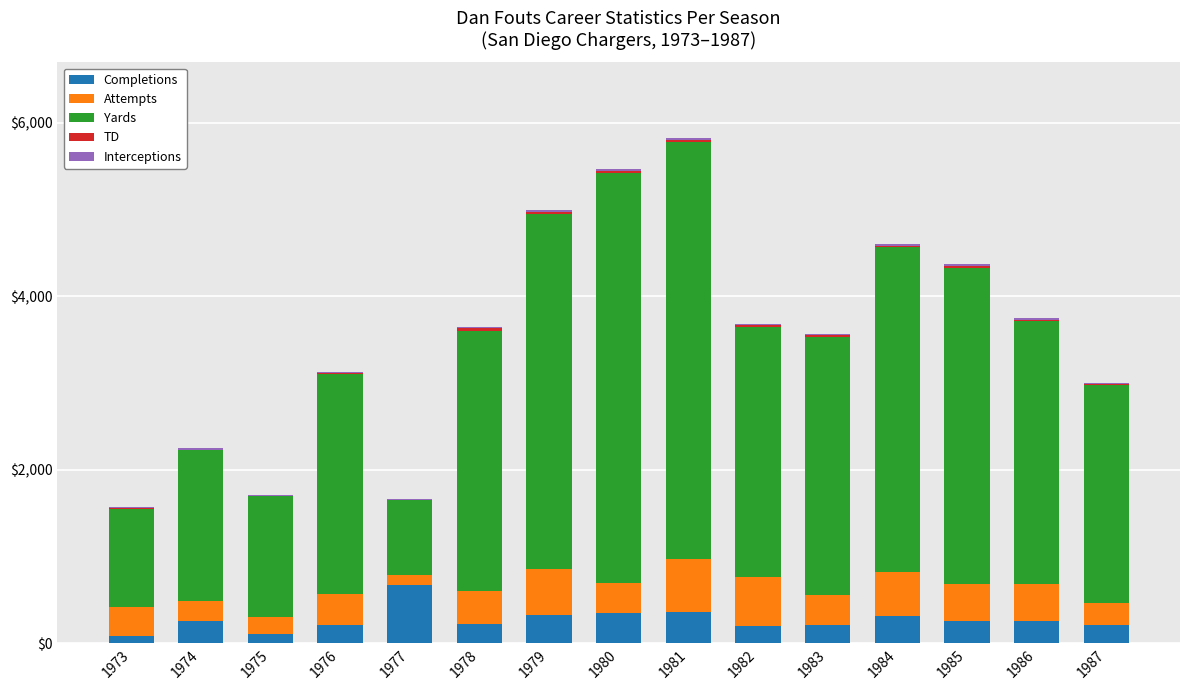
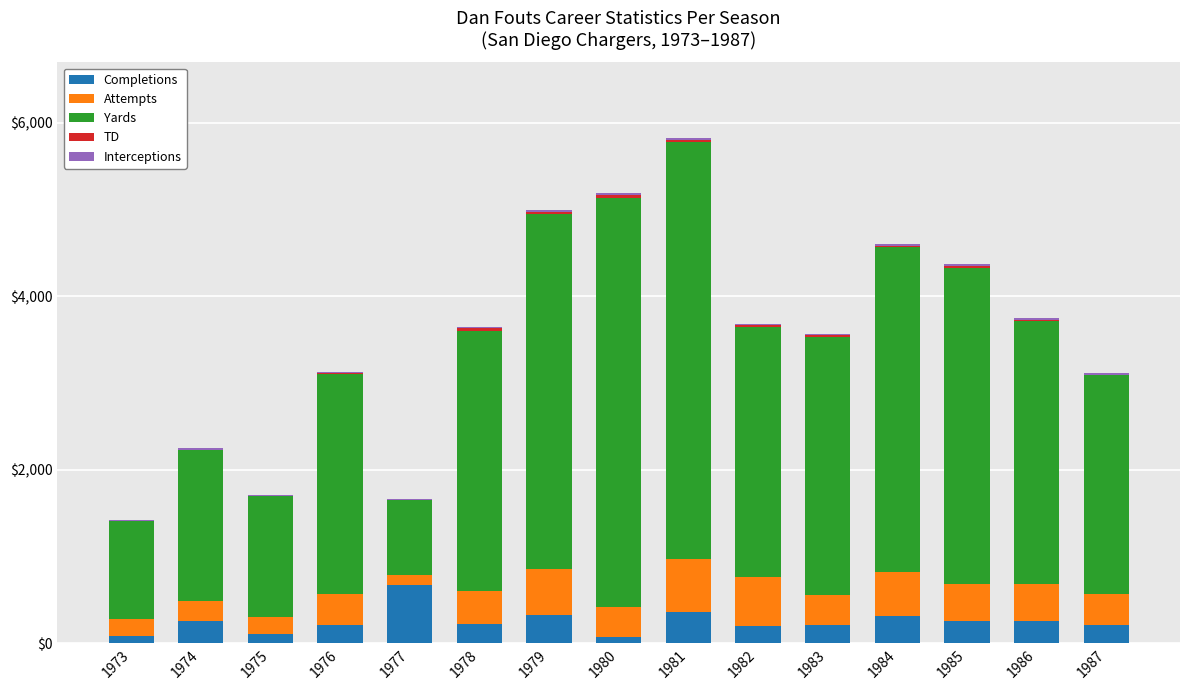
Attempts, 1973: $300 -> $200
Completions, 1980: $300 -> $100
Attempts, 1987: $300 -> $400
